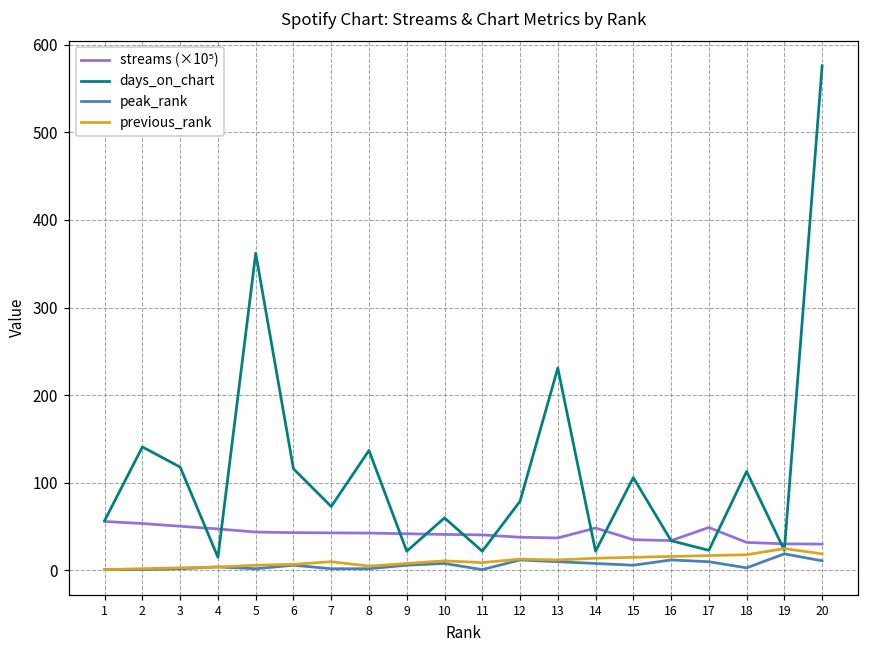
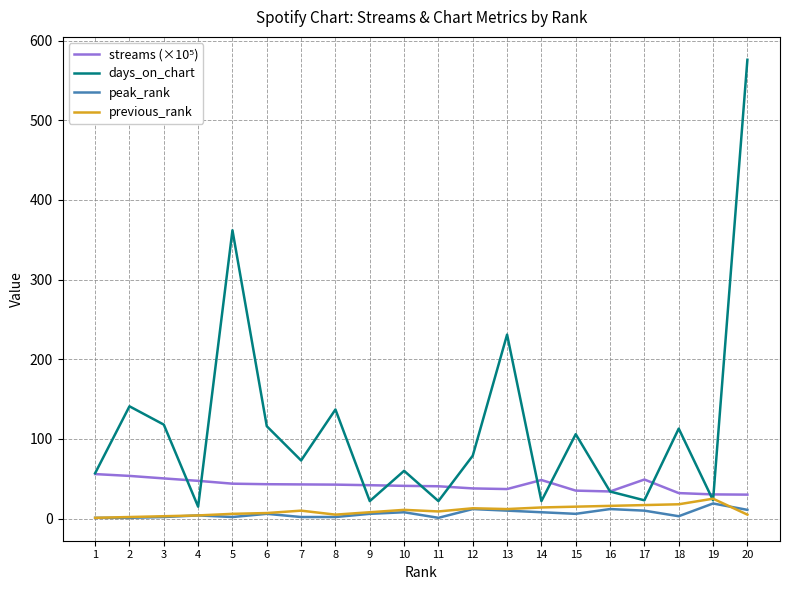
previous_rank, 20: 20 -> 10
